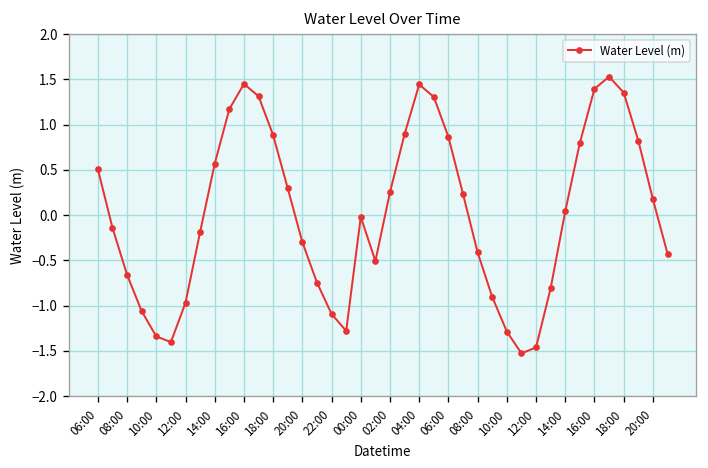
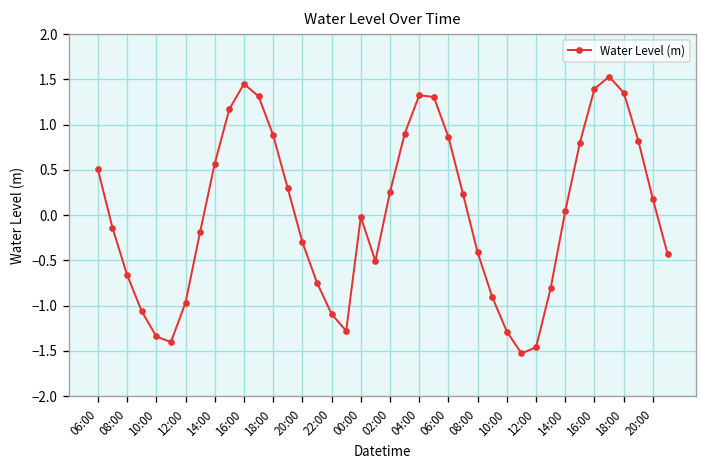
04:00: 1.4 -> 1.3
